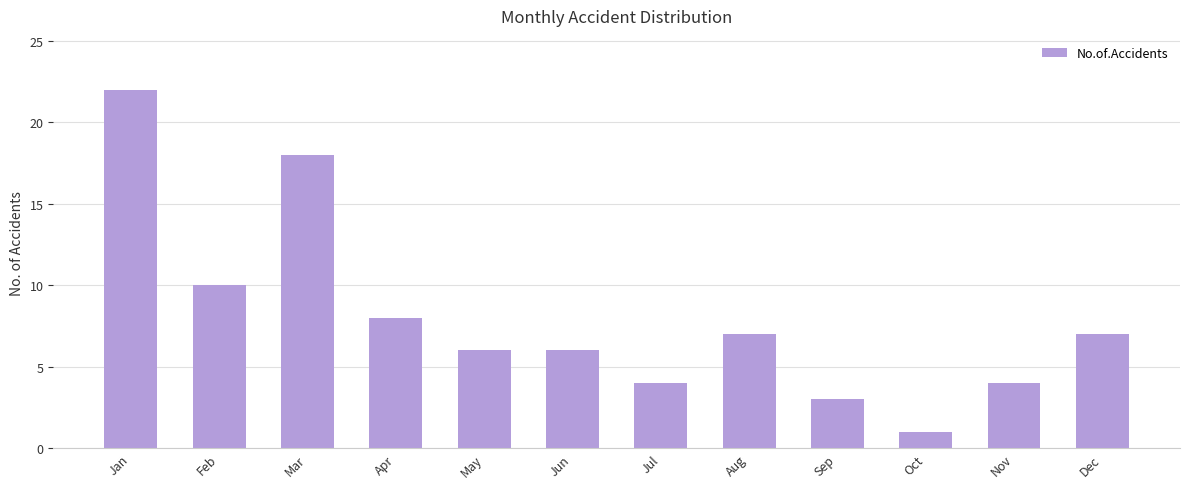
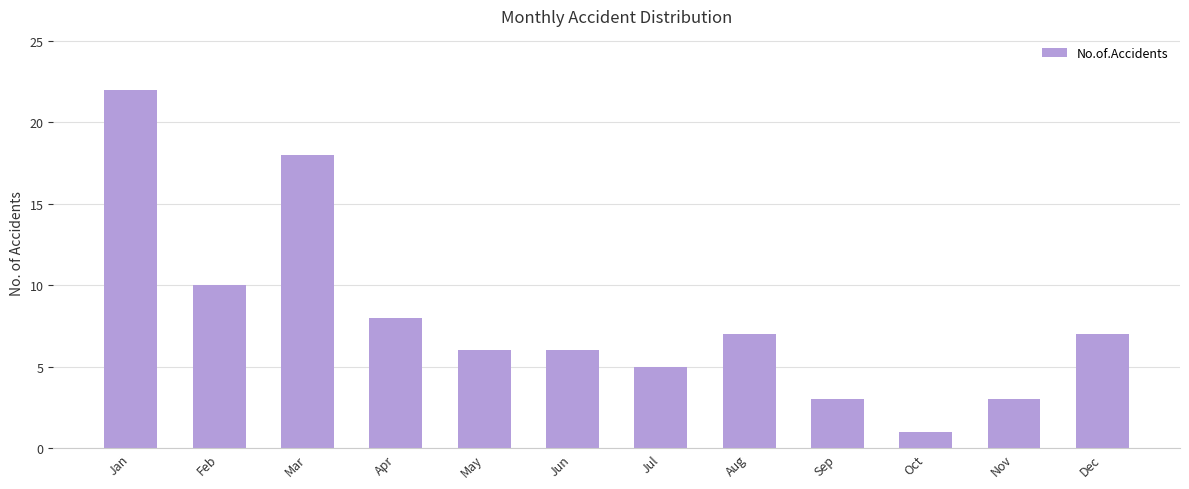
Jul: 4 -> 5
Nov: 4 -> 3
